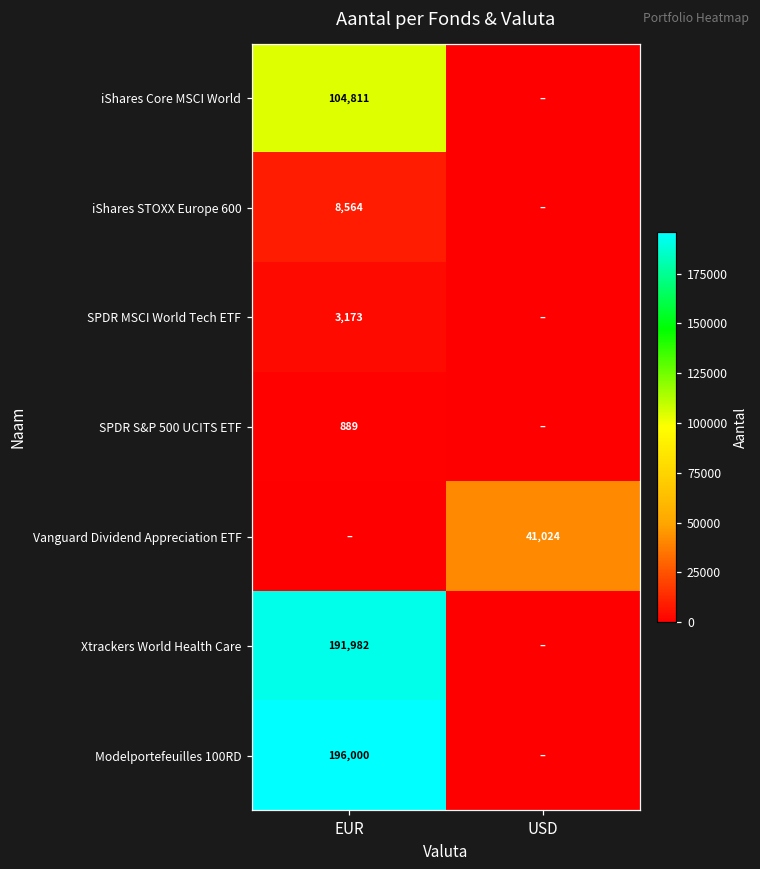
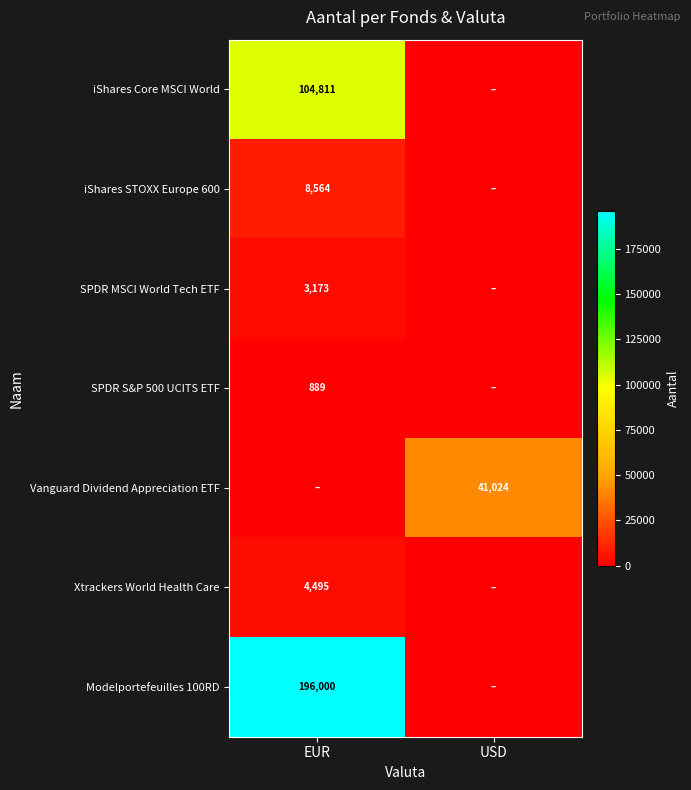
Xtrackers World Health Care, EUR: 191,982 -> 4,495
